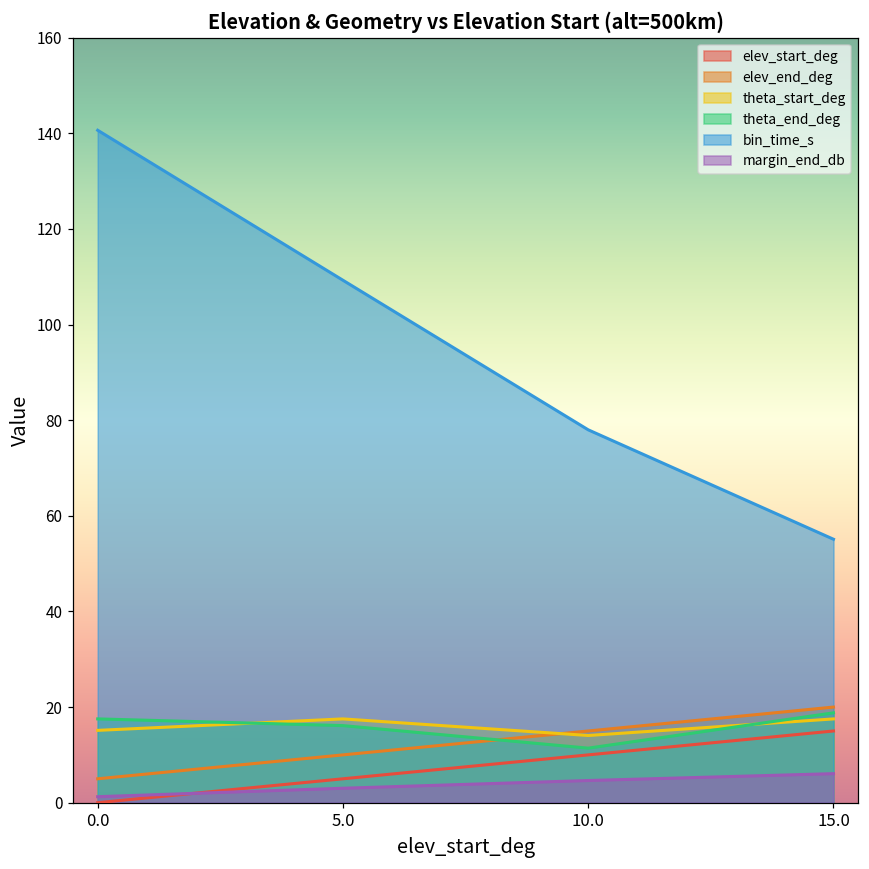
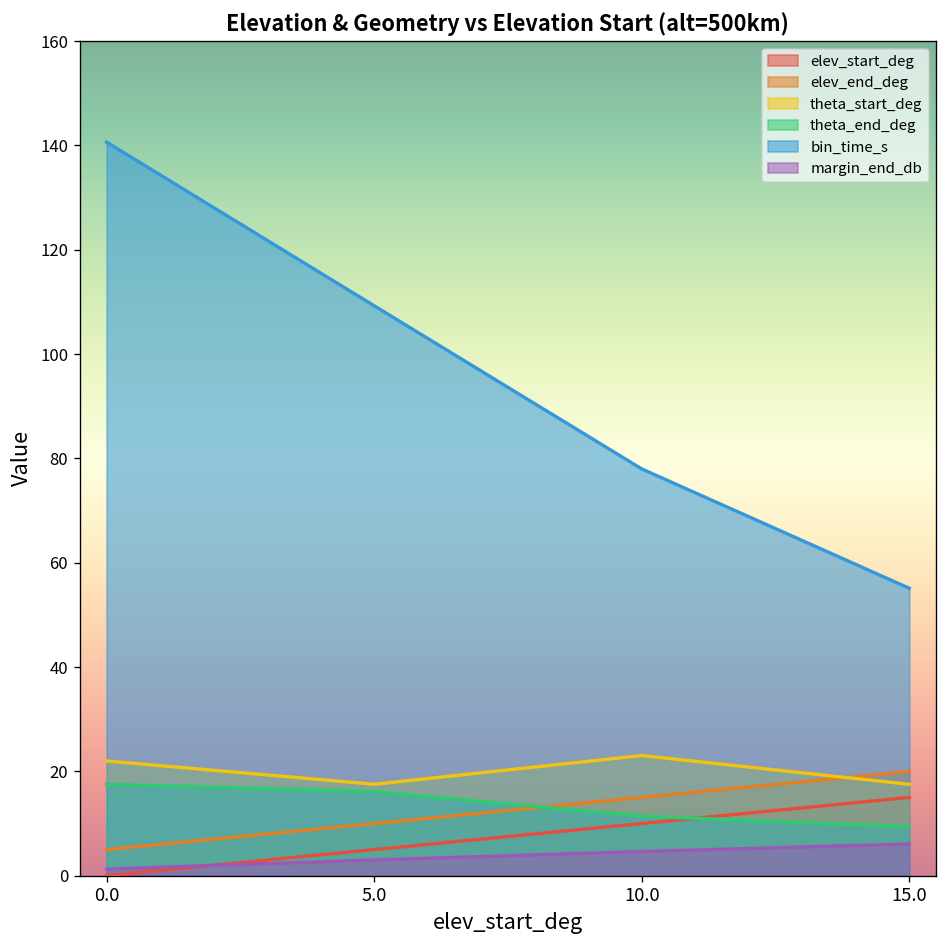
theta_start_deg, 0.0: 15 -> 22
theta_start_deg, 10.0: 14 -> 23
theta_end_deg, 15.0: 19 -> 9
